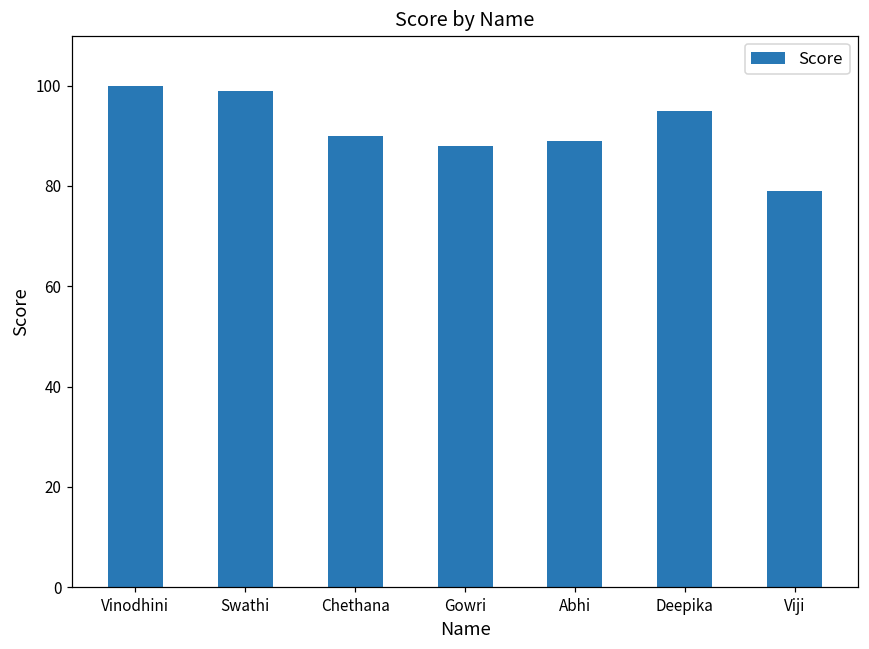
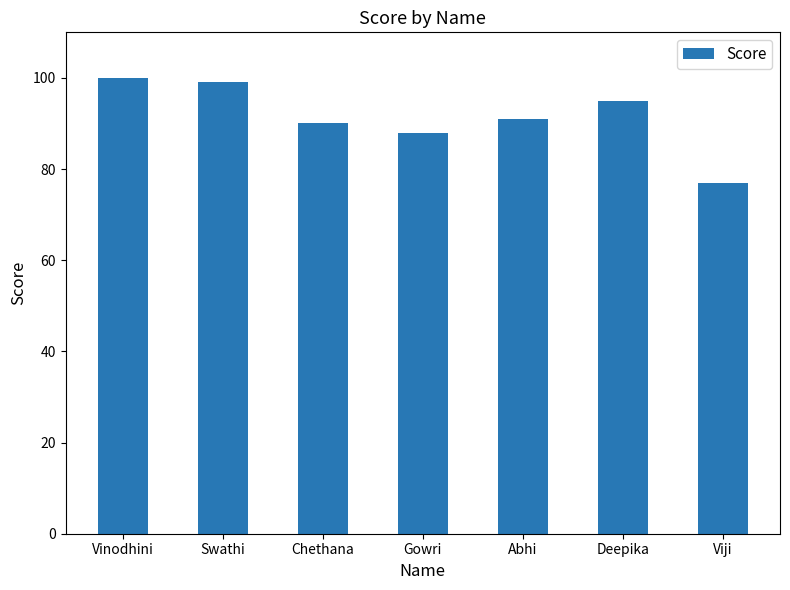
Abhi: 89 -> 91
Viji: 79 -> 77
